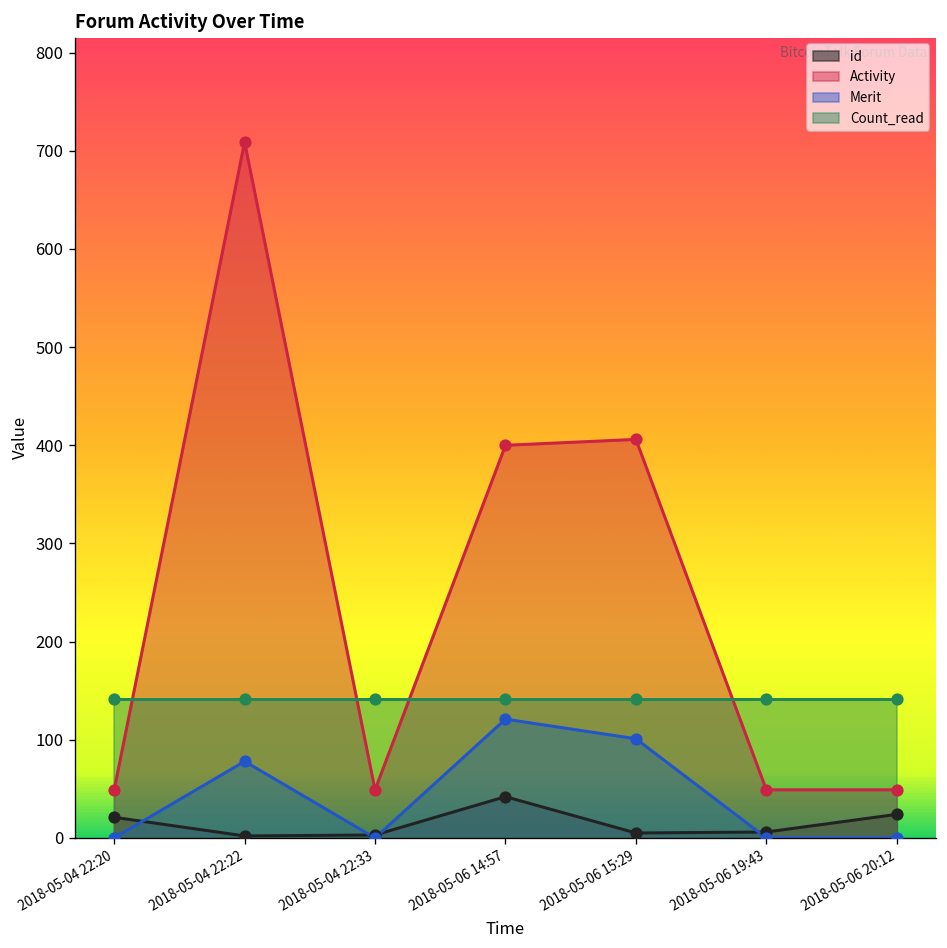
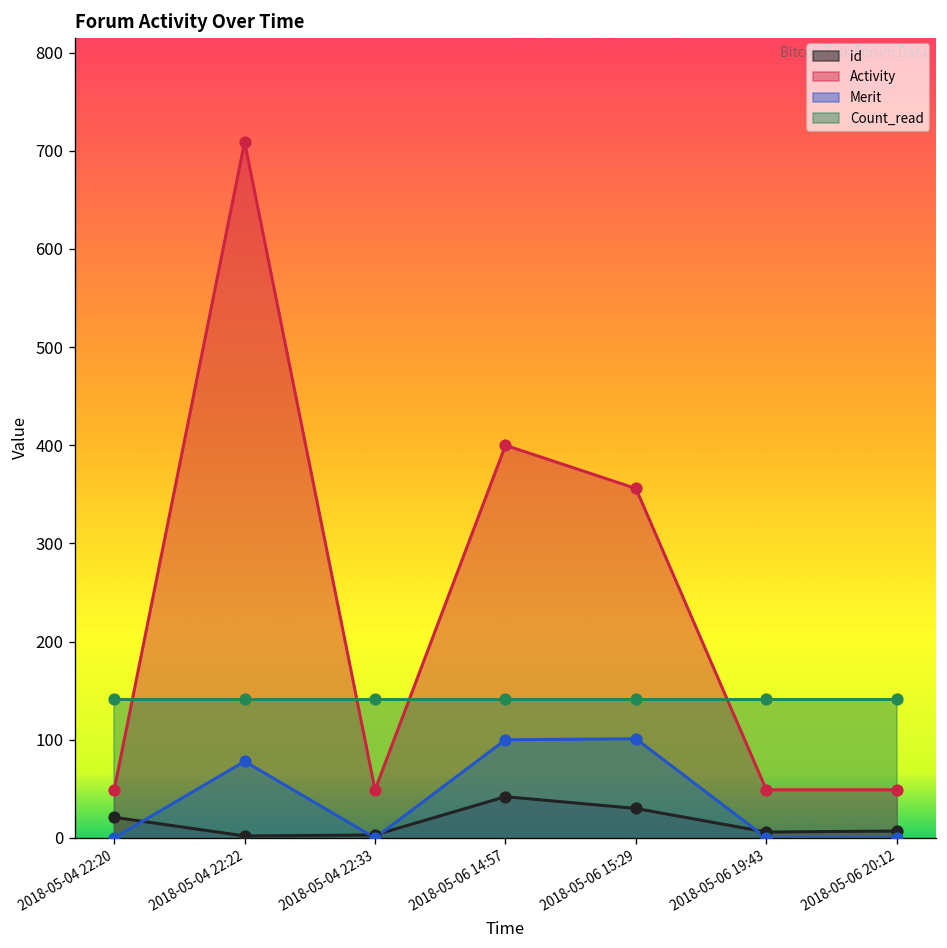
Merit, 2018-05-06 14:57: 120 -> 100
id, 2018-05-06 15:29: 10 -> 30
Activity, 2018-05-06 15:29: 410 -> 360
id, 2018-05-06 20:12: 20 -> 10
